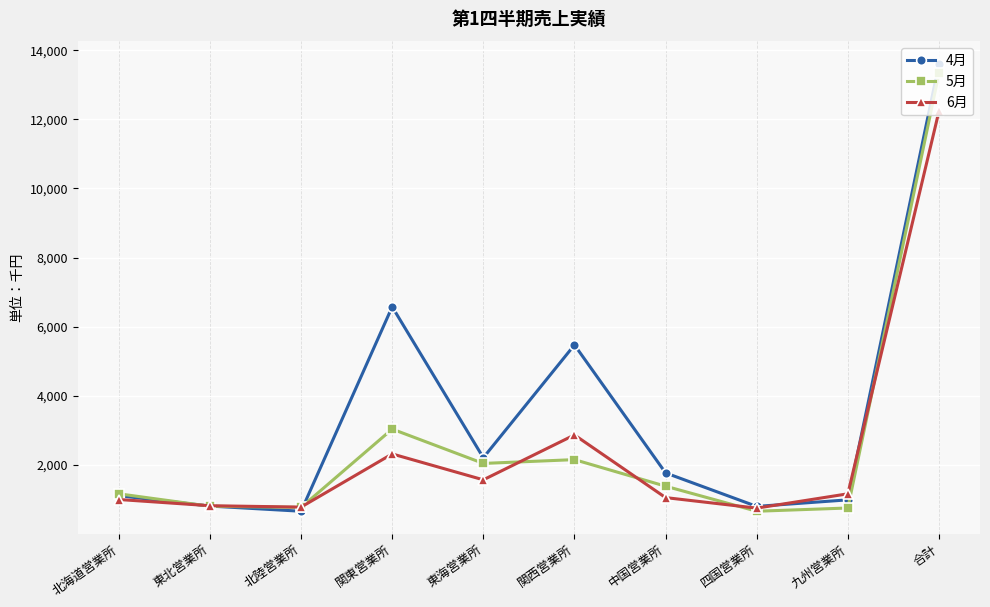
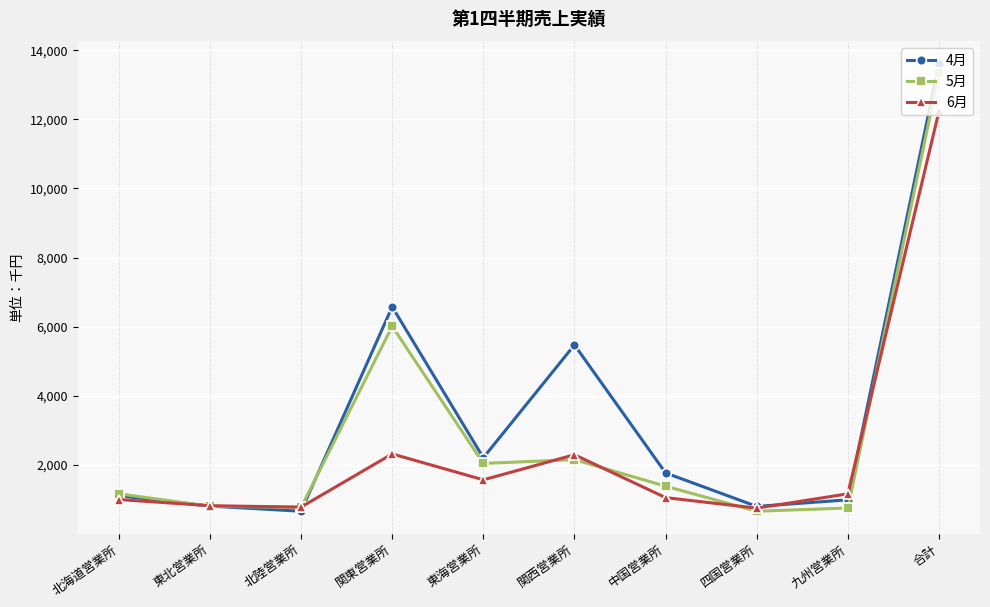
5月, 関東営業所: 3,000 -> 6,000
6月, 関西営業所: 2,900 -> 2,300
